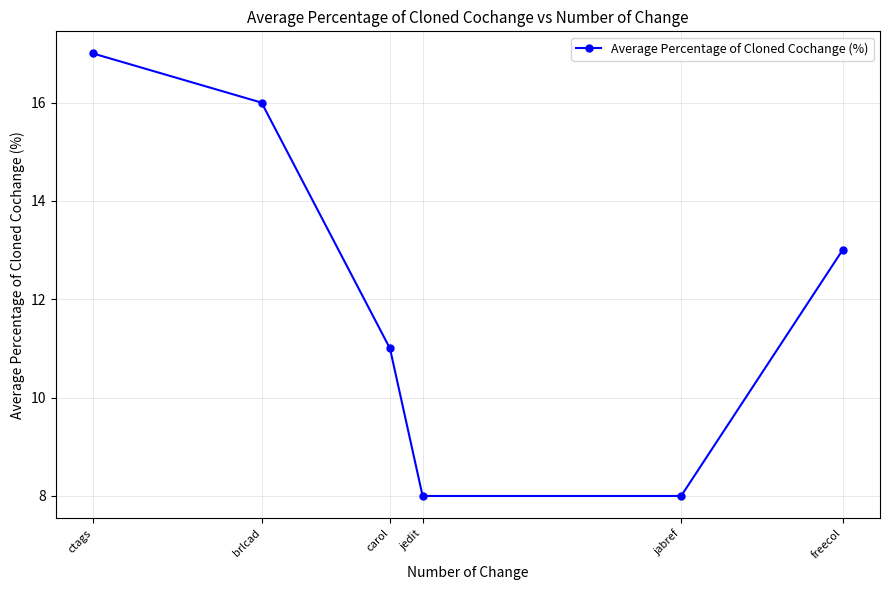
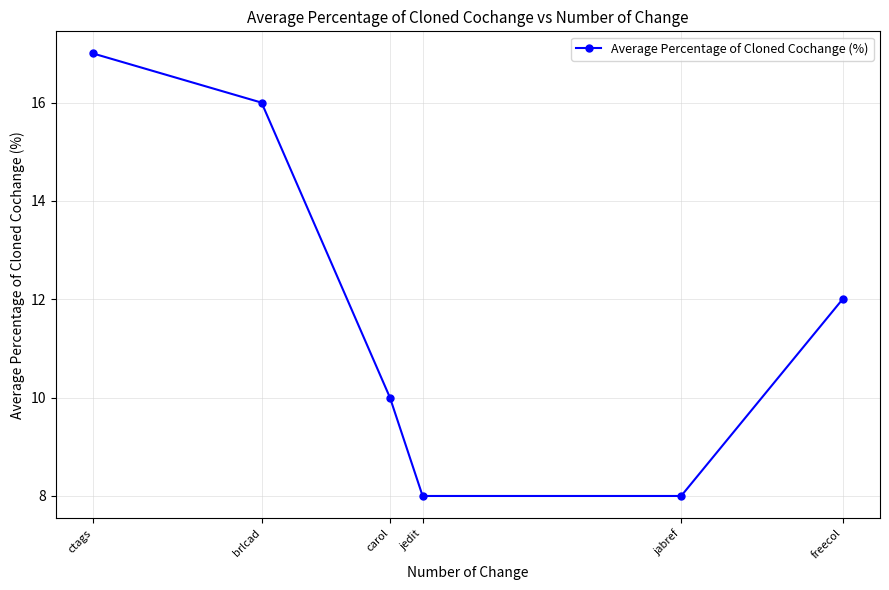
carol: 11 -> 10
freecol: 13 -> 12
